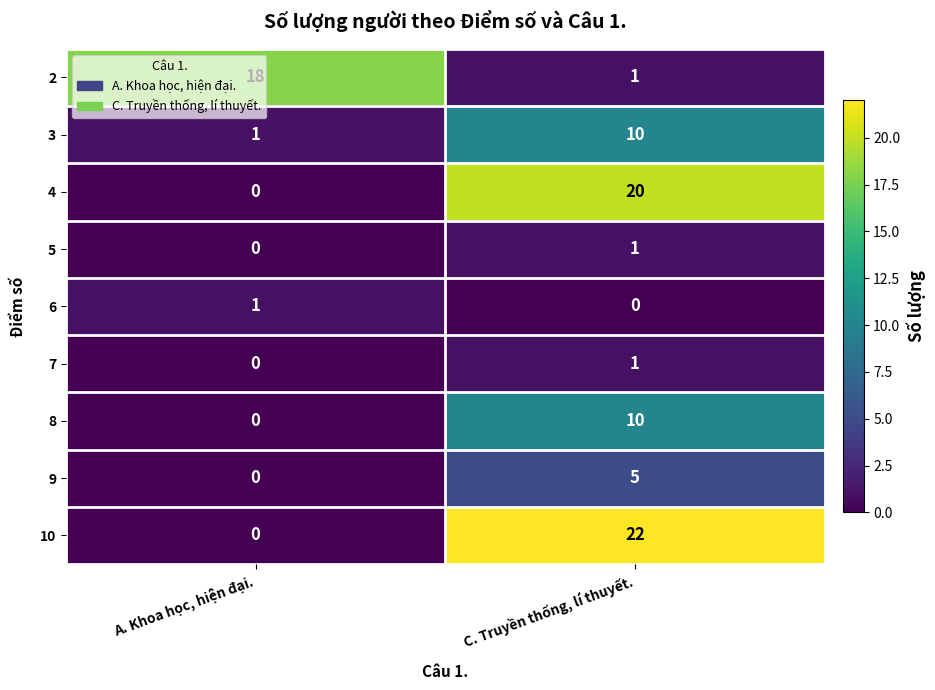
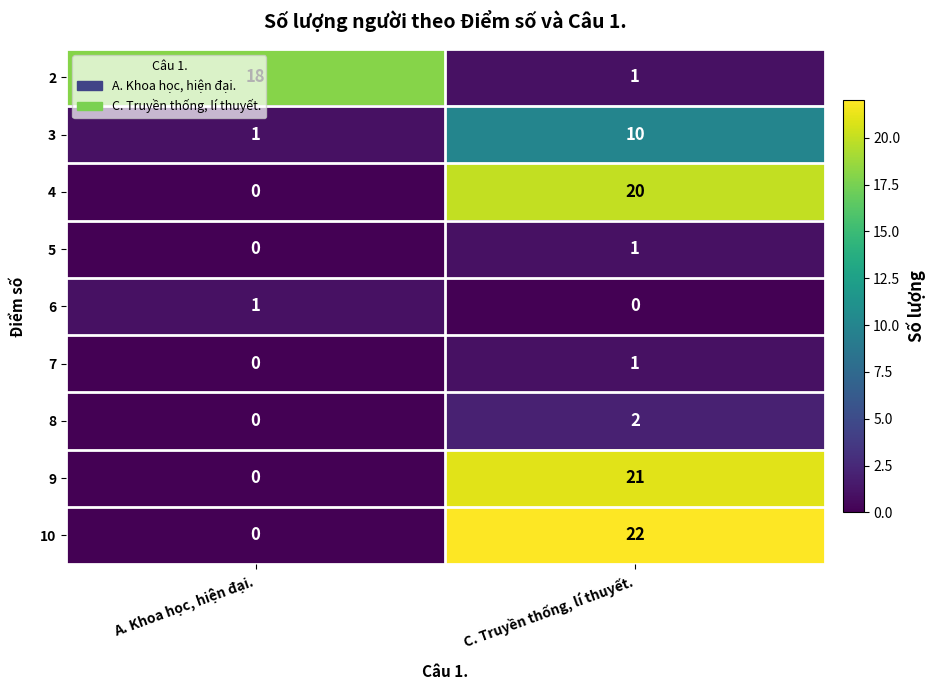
8, C. Truyền thống, lí thuyết.: 10 -> 2
9, C. Truyền thống, lí thuyết.: 5 -> 21
